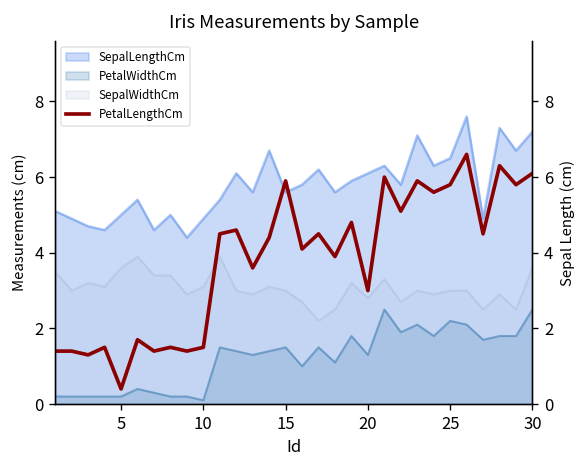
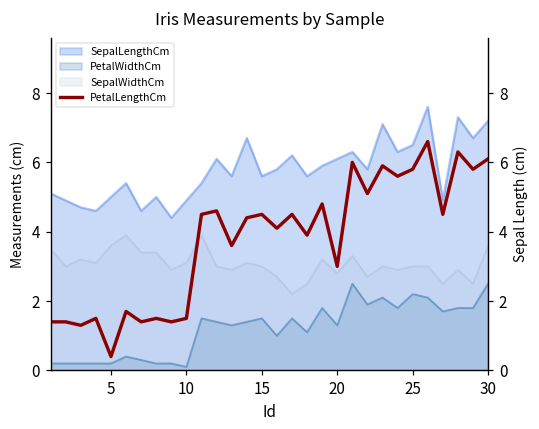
PetalLengthCm, 15: 5.9 -> 4.5
